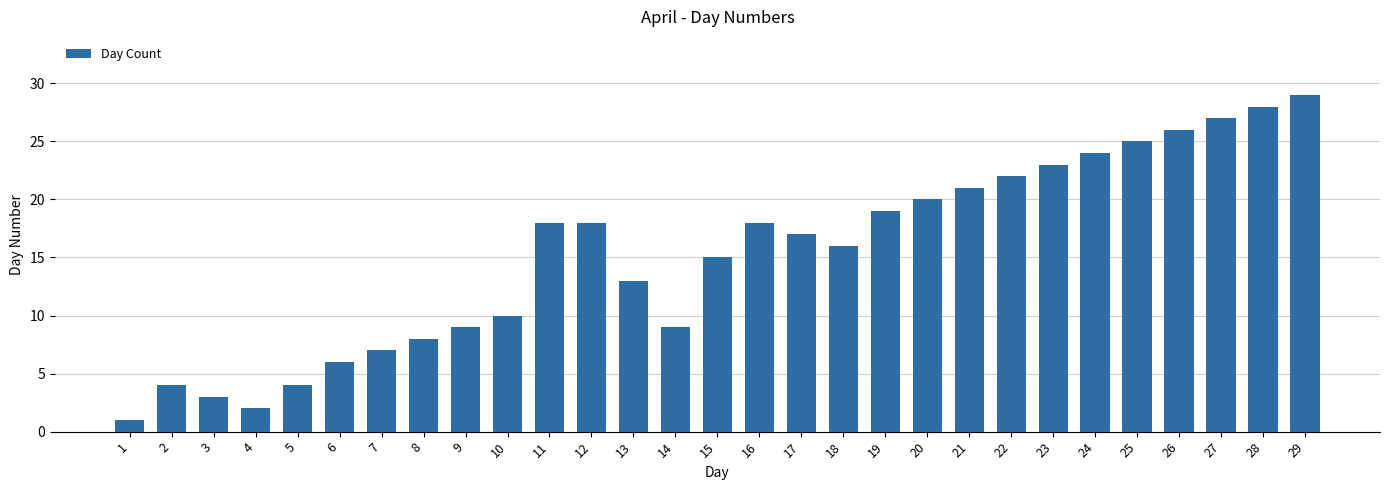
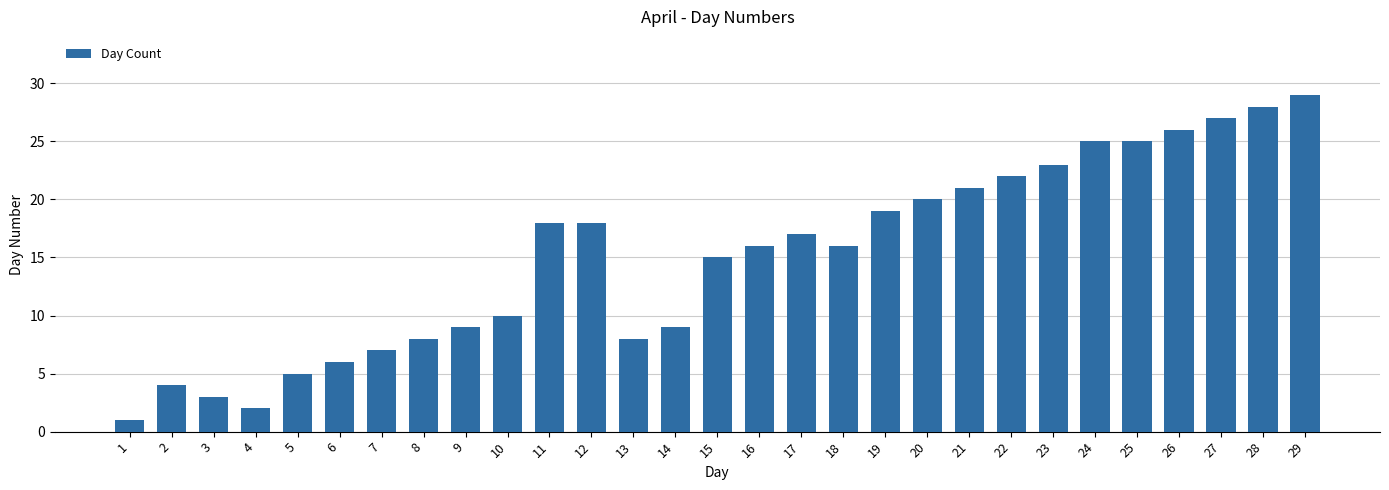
5: 4 -> 5
13: 13 -> 8
16: 18 -> 16
24: 24 -> 25
